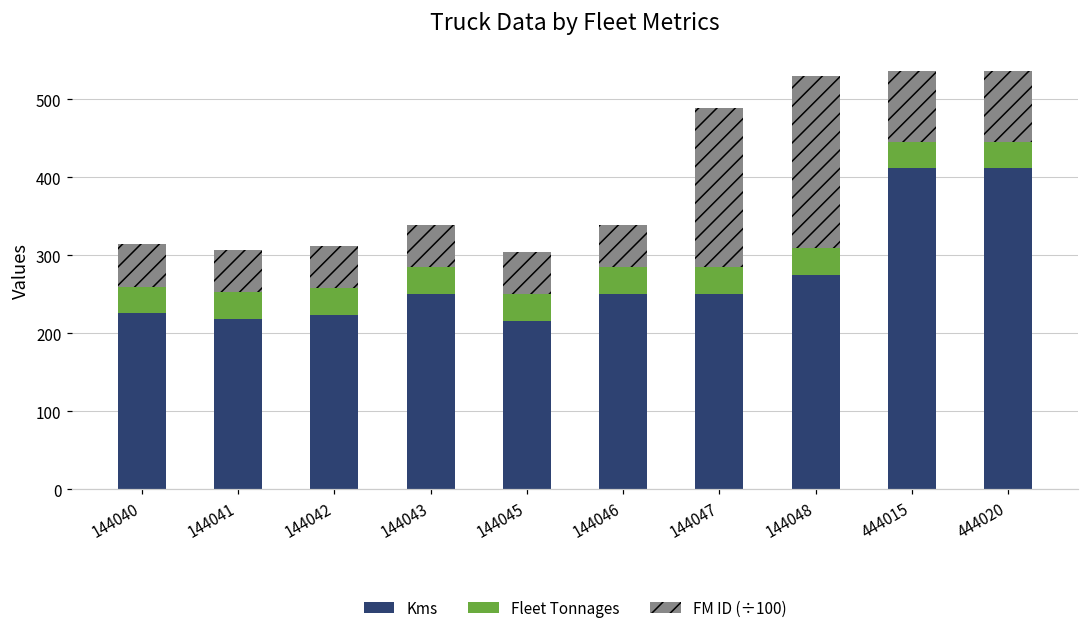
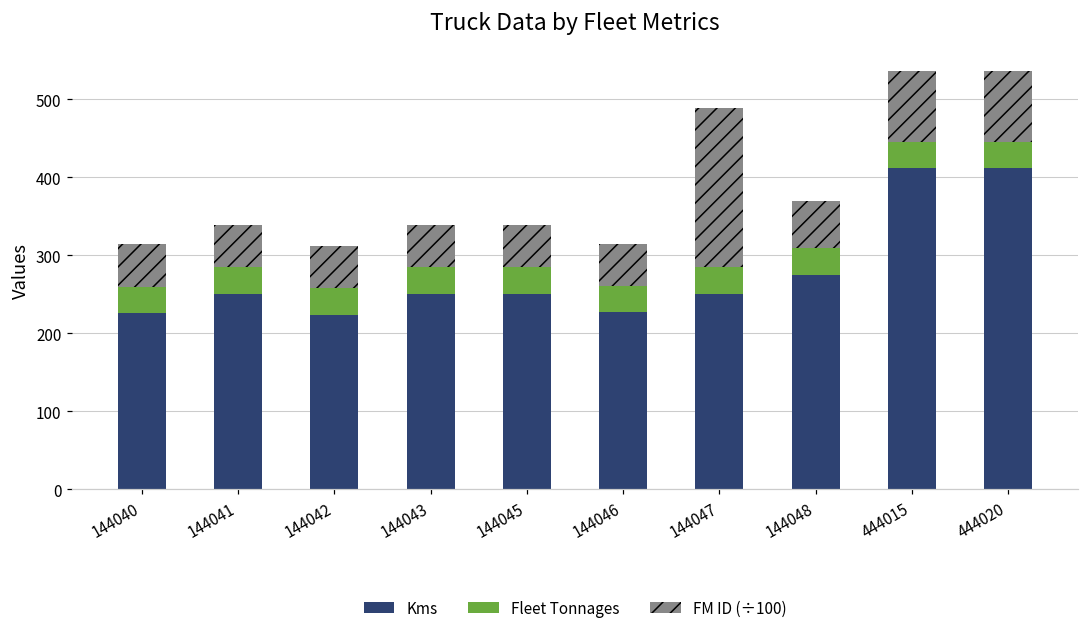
Kms, 144041: 220 -> 250
Kms, 144045: 220 -> 250
Kms, 144046: 250 -> 230
FM ID (÷100), 144048: 220 -> 60
